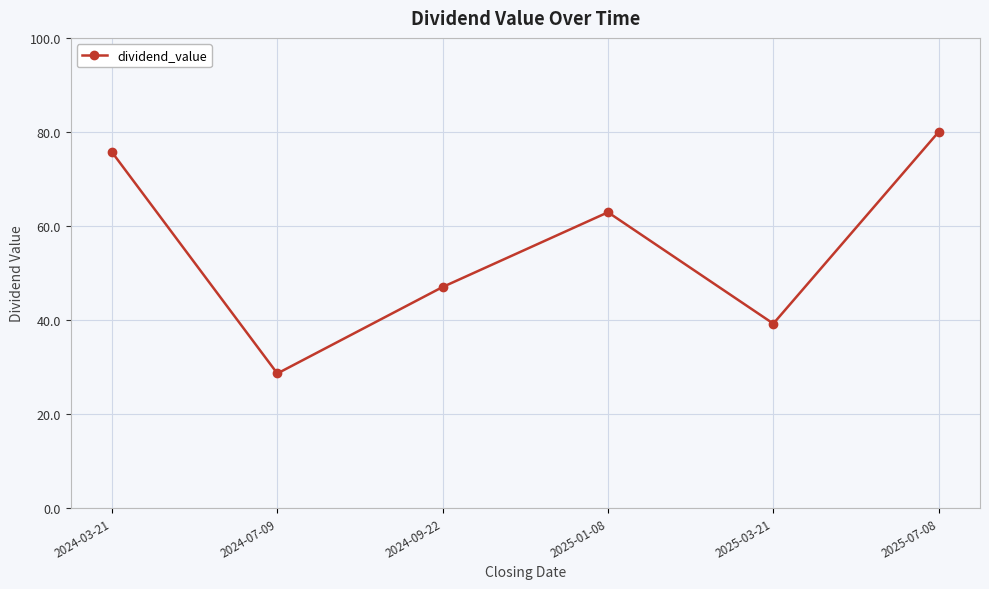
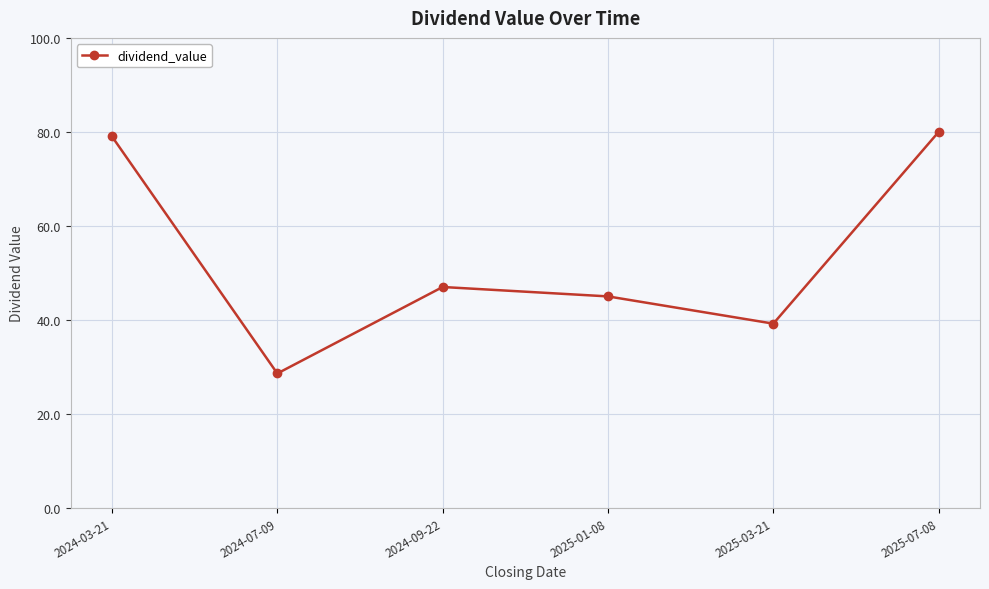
2024-03-21: 76 -> 79
2025-01-08: 63 -> 45
